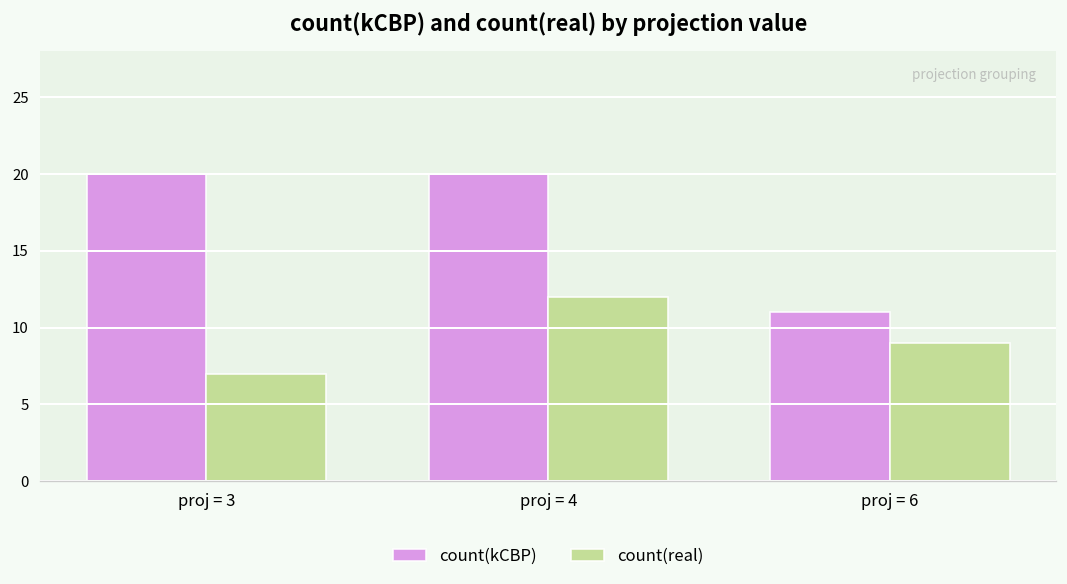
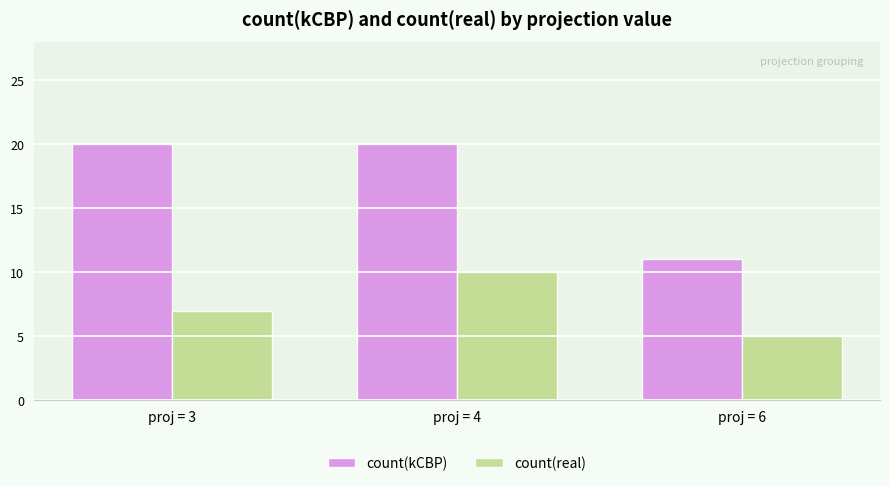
count(real), proj = 4: 12 -> 10
count(real), proj = 6: 9 -> 5
